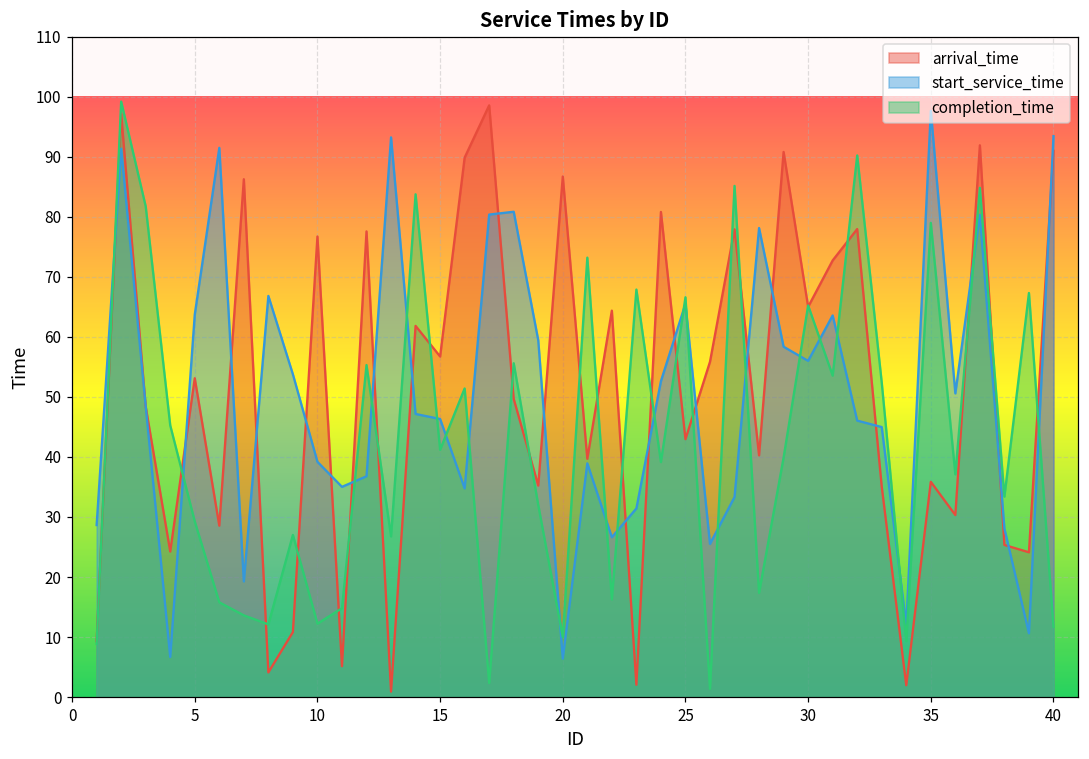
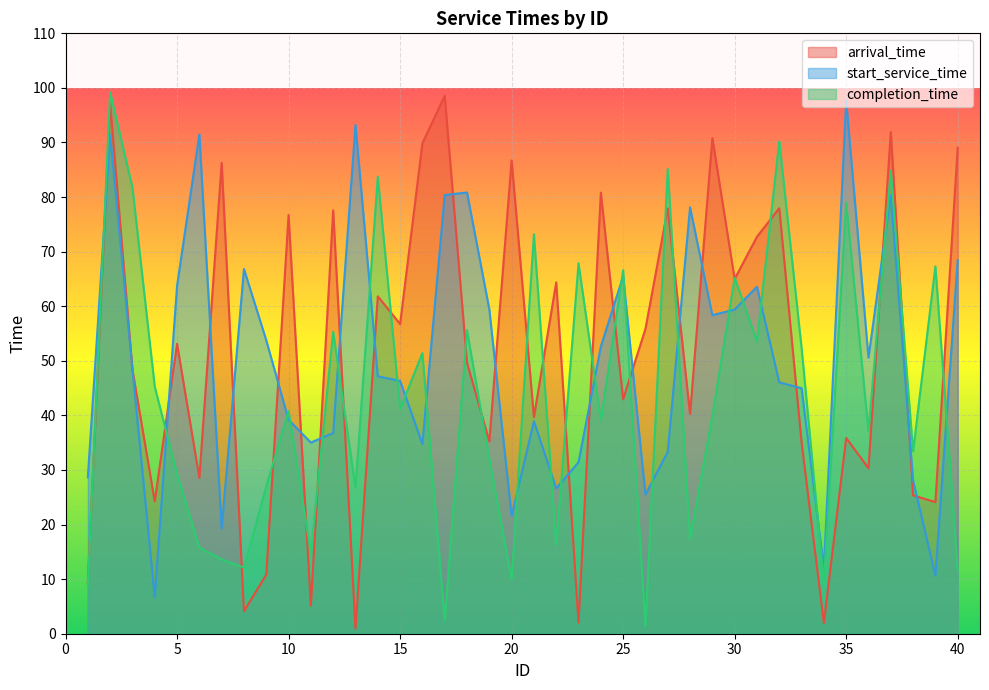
completion_time, 10: 12 -> 41
start_service_time, 20: 6 -> 22
start_service_time, 30: 56 -> 59
arrival_time, 40: 91 -> 89
start_service_time, 40: 93 -> 68
